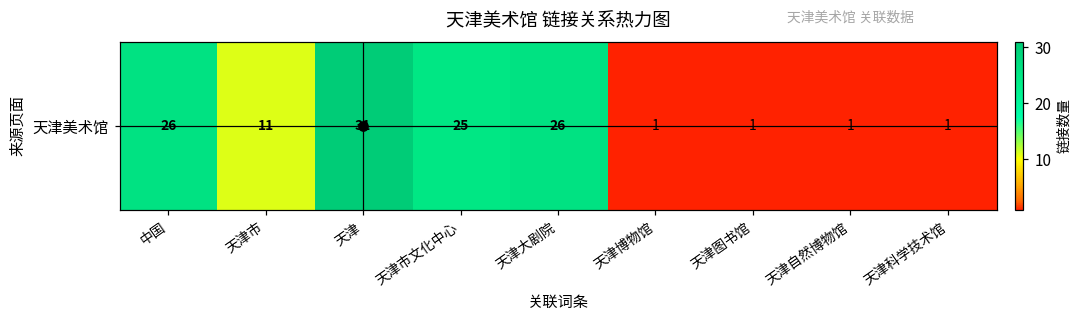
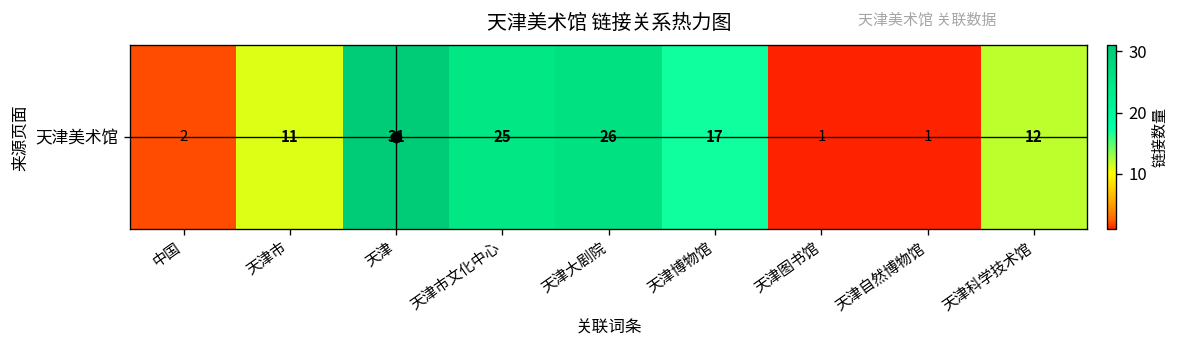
天津美术馆, 中国: 26 -> 2
天津美术馆, 天津博物馆: 1 -> 17
天津美术馆, 天津科学技术馆: 1 -> 12
